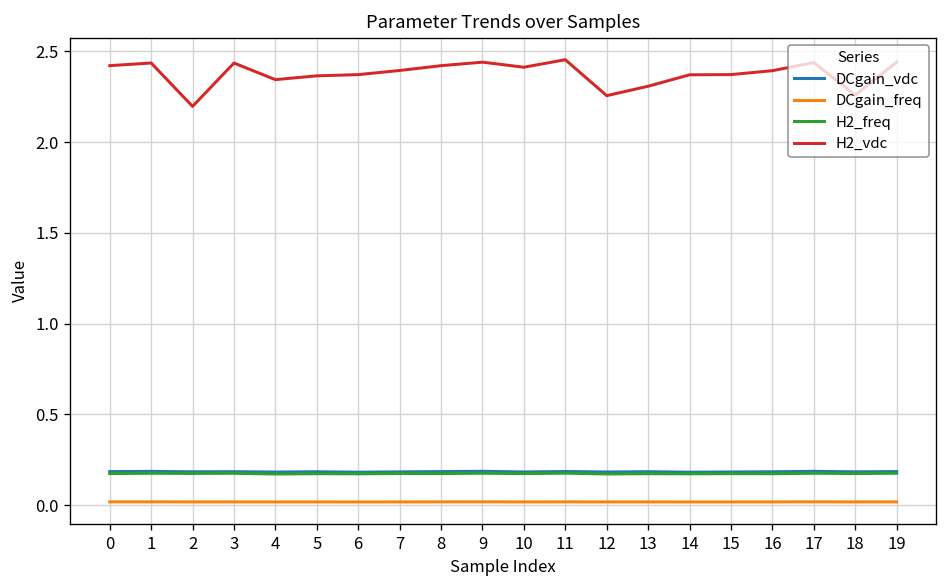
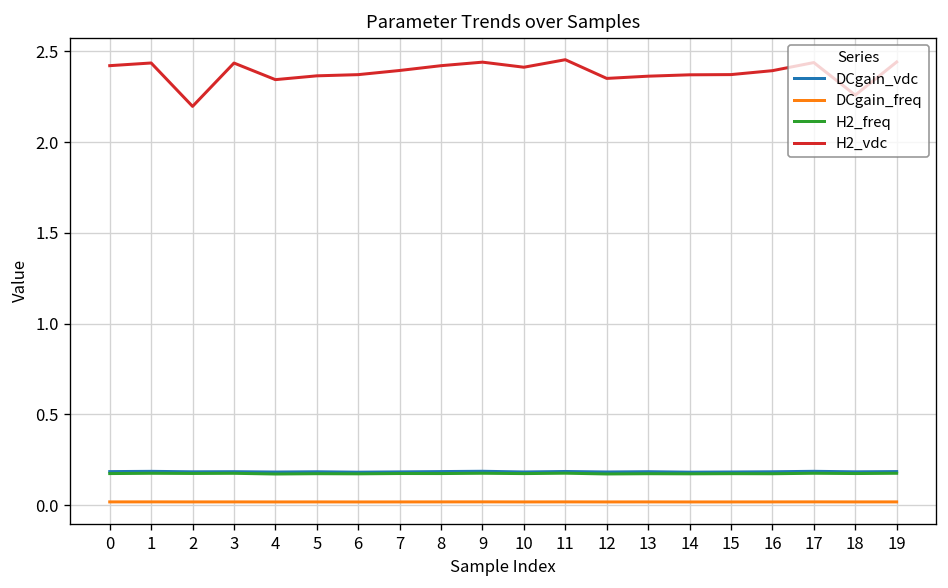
H2_vdc, 12: 2.26 -> 2.35
H2_vdc, 13: 2.31 -> 2.36
